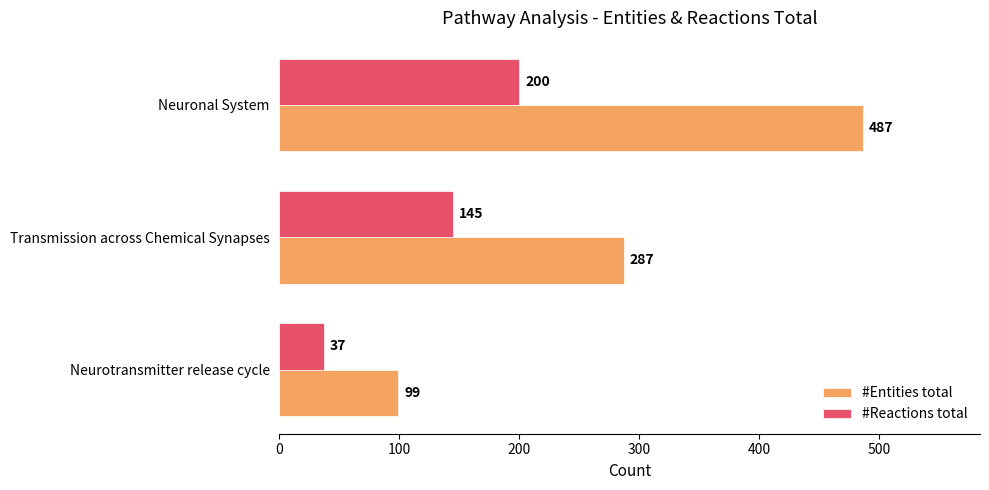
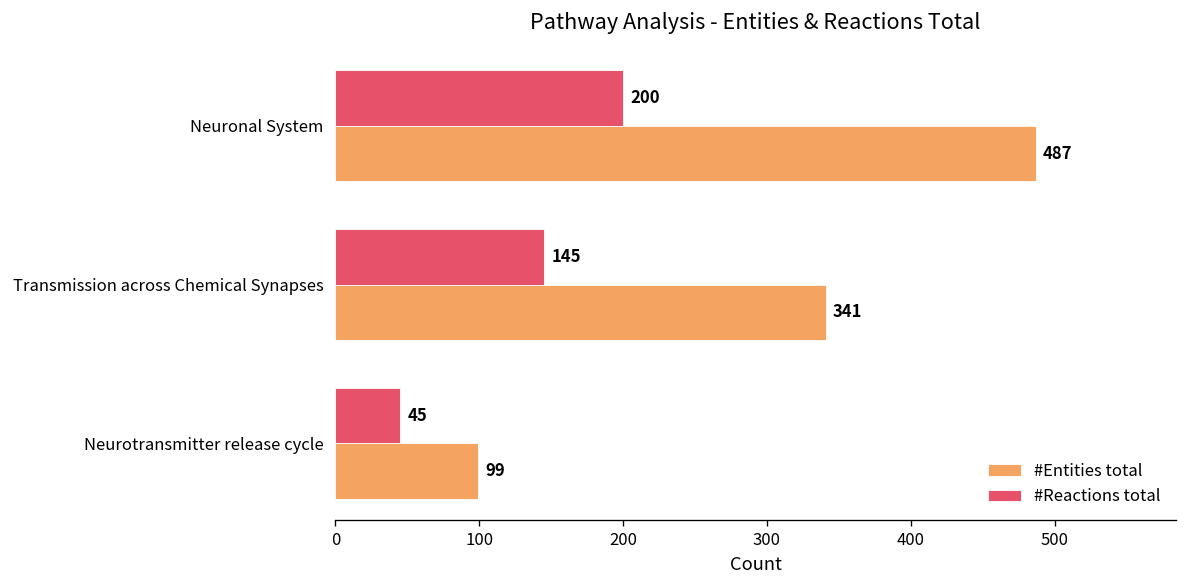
#Entities total, Transmission across Chemical Synapses: 287 -> 341
#Reactions total, Neurotransmitter release cycle: 37 -> 45
